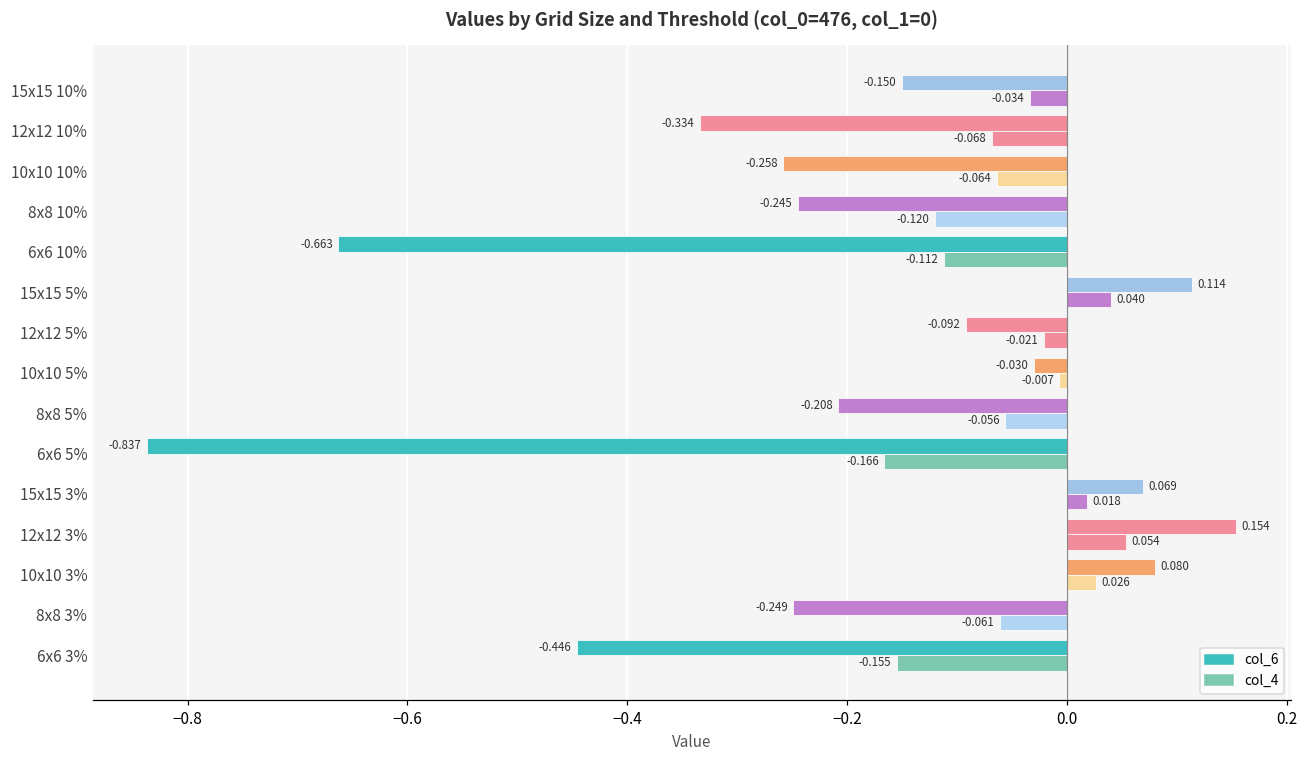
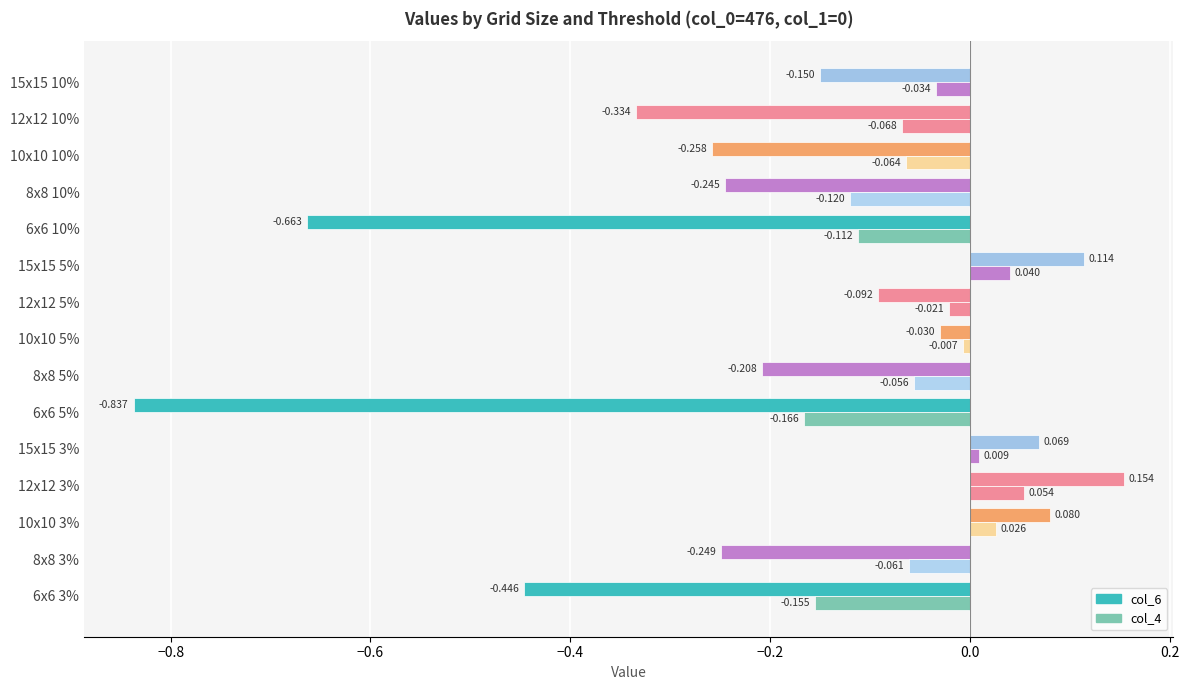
col_4, 15x15 3%: 0.018 -> 0.009
